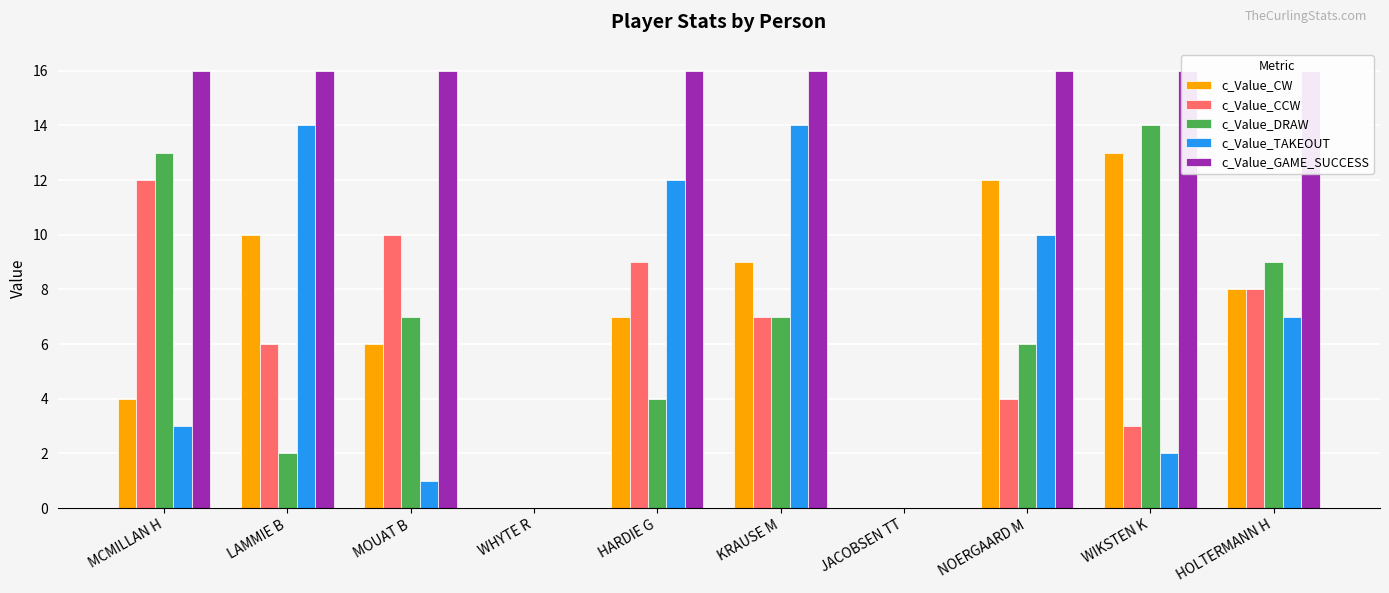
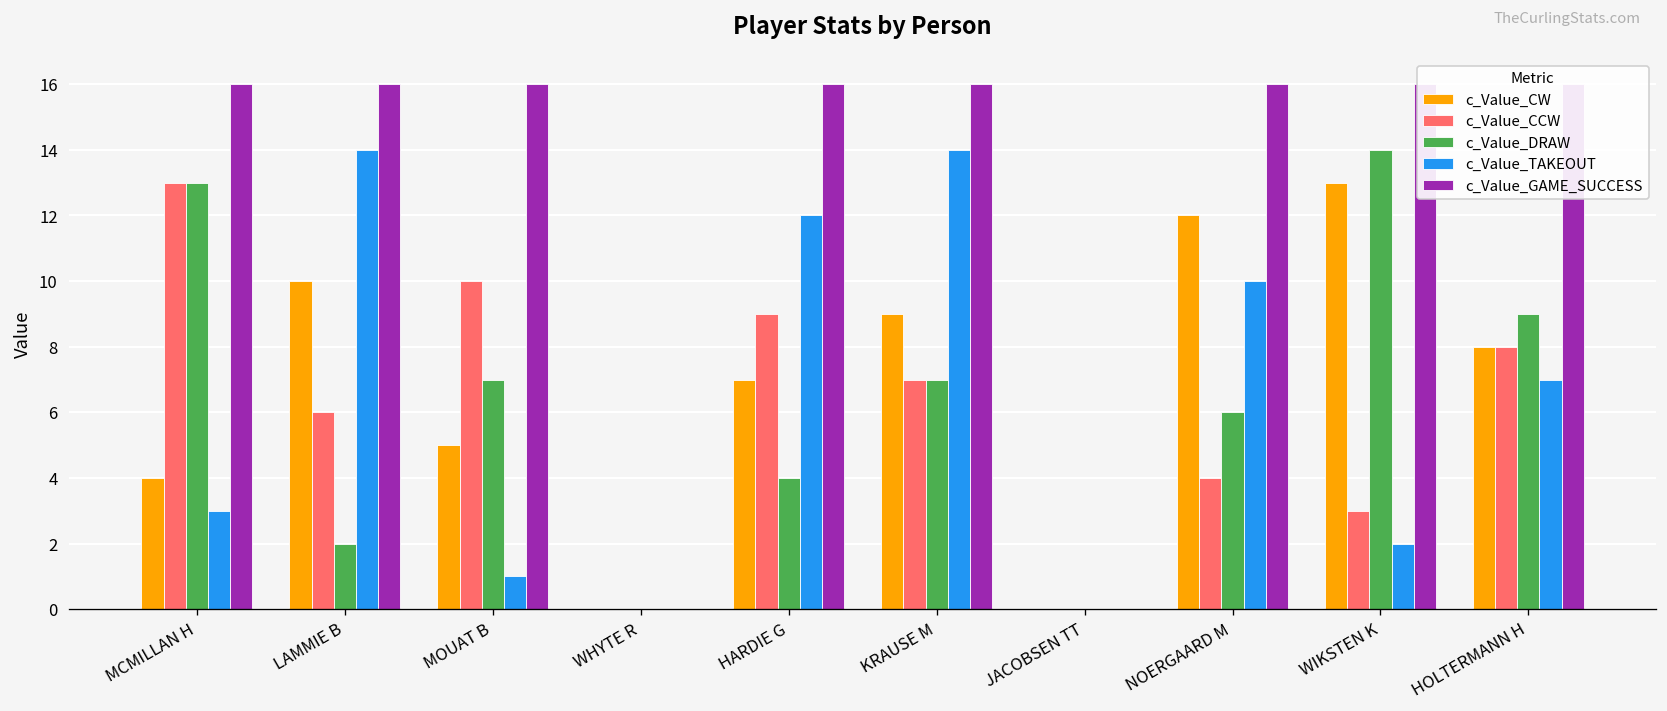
c_Value_CCW, MCMILLAN H: 12 -> 13
c_Value_CW, MOUAT B: 6 -> 5
